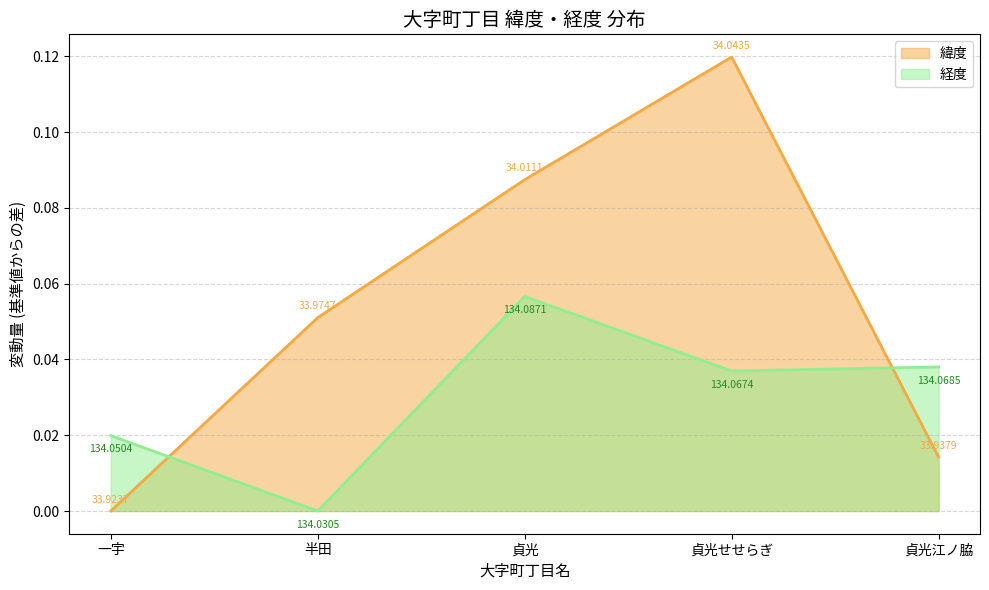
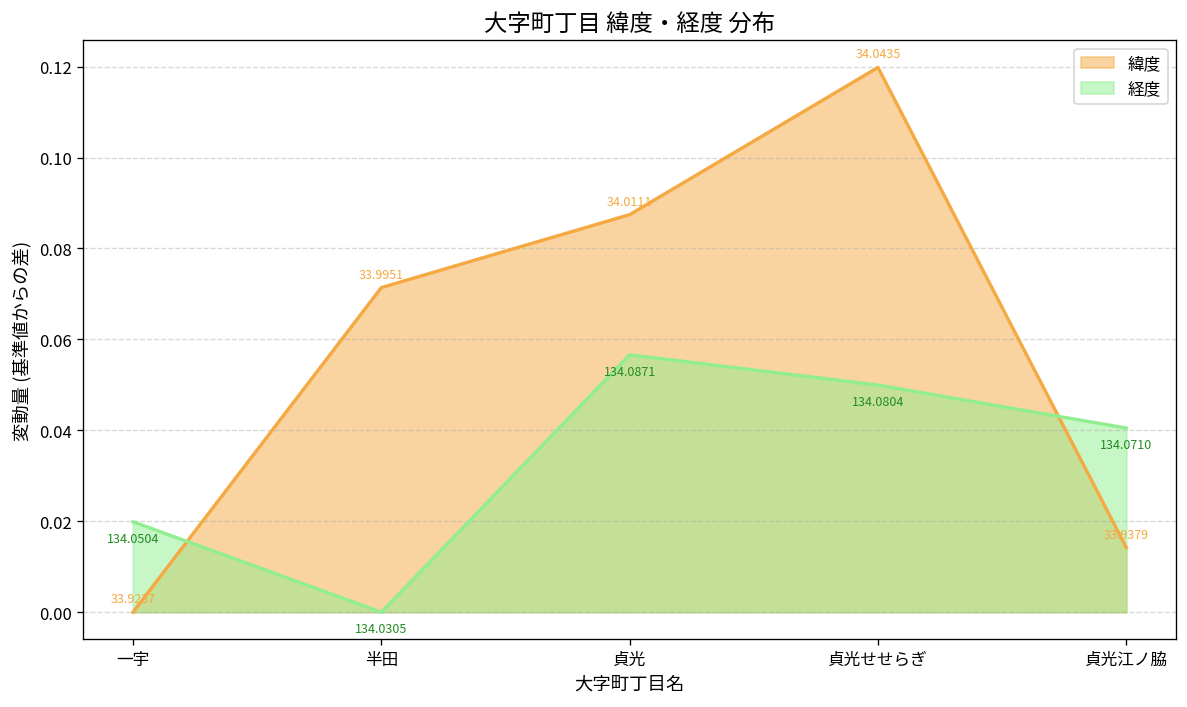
緯度, 半田: 33.9747 -> 33.9951
経度, 貞光せせらぎ: 134.0674 -> 134.0804
経度, 貞光江ノ脇: 134.0685 -> 134.0710
